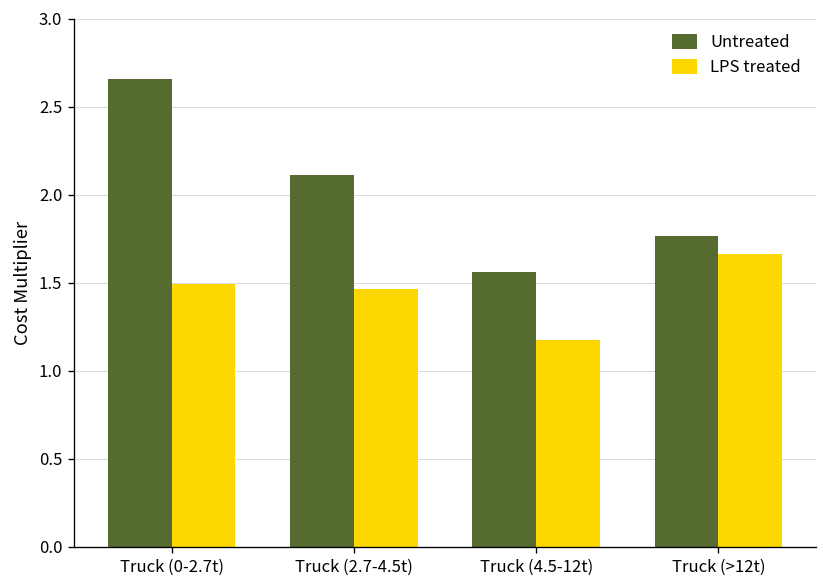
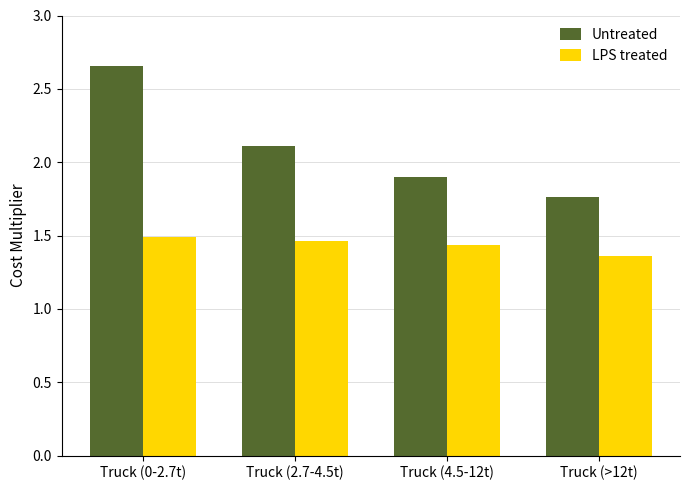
Untreated, Truck (4.5-12t): 1.56 -> 1.90
LPS treated, Truck (4.5-12t): 1.18 -> 1.44
LPS treated, Truck (>12t): 1.66 -> 1.36
